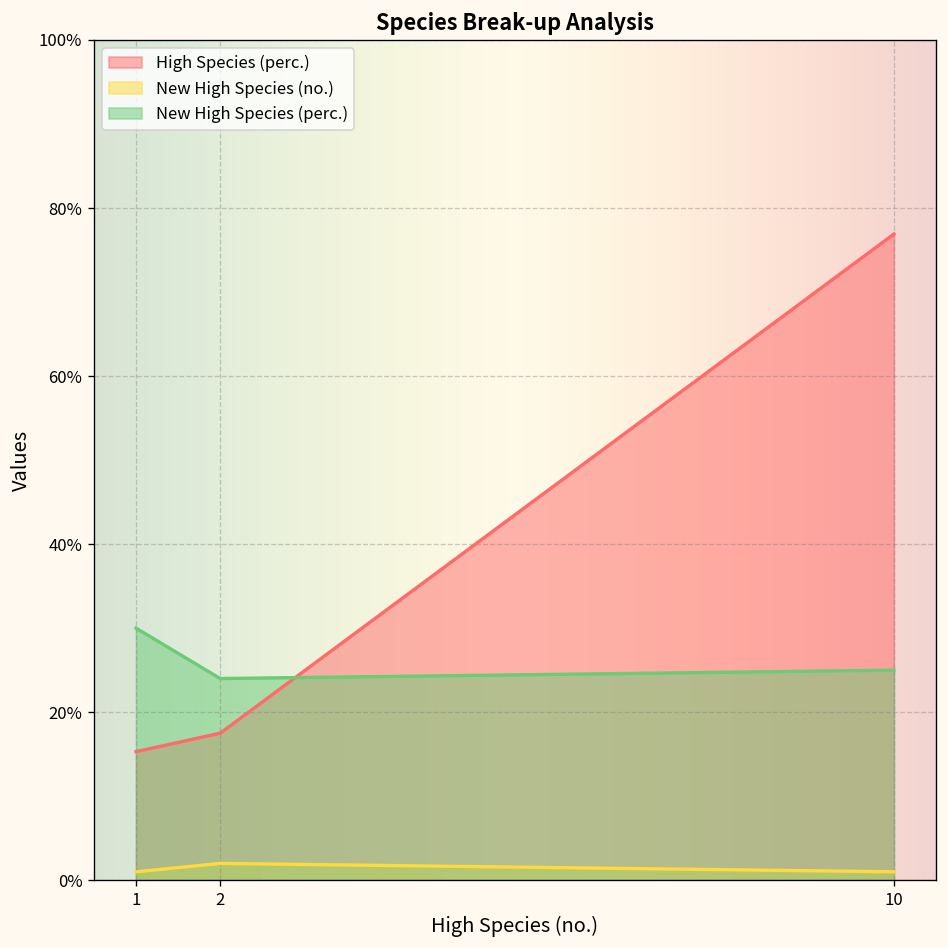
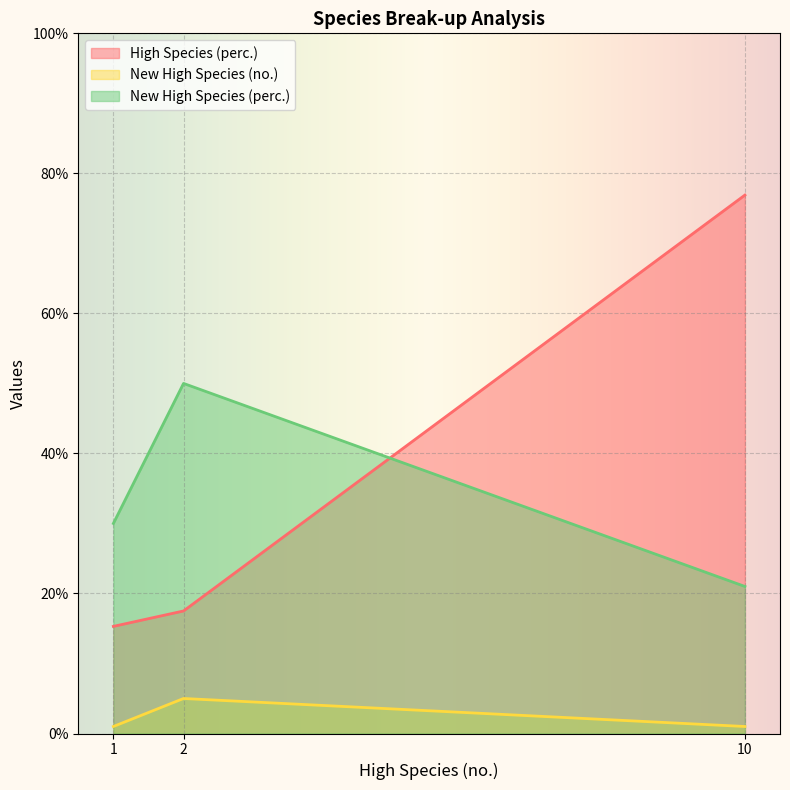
New High Species (no.), 2: 2% -> 5%
New High Species (perc.), 2: 24% -> 50%
New High Species (perc.), 10: 25% -> 21%
